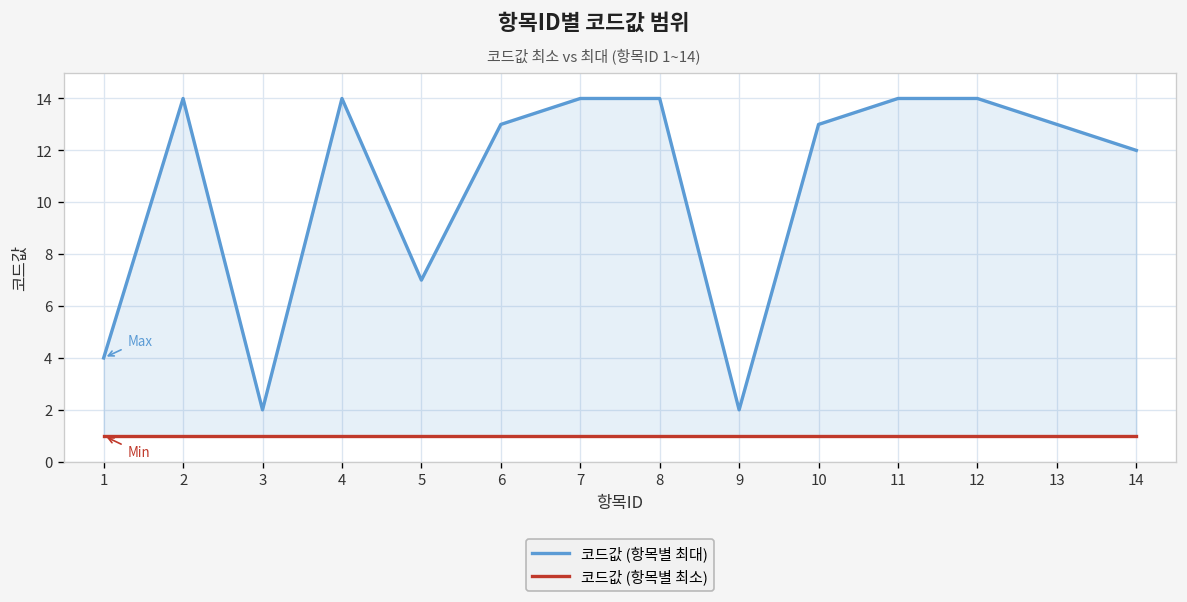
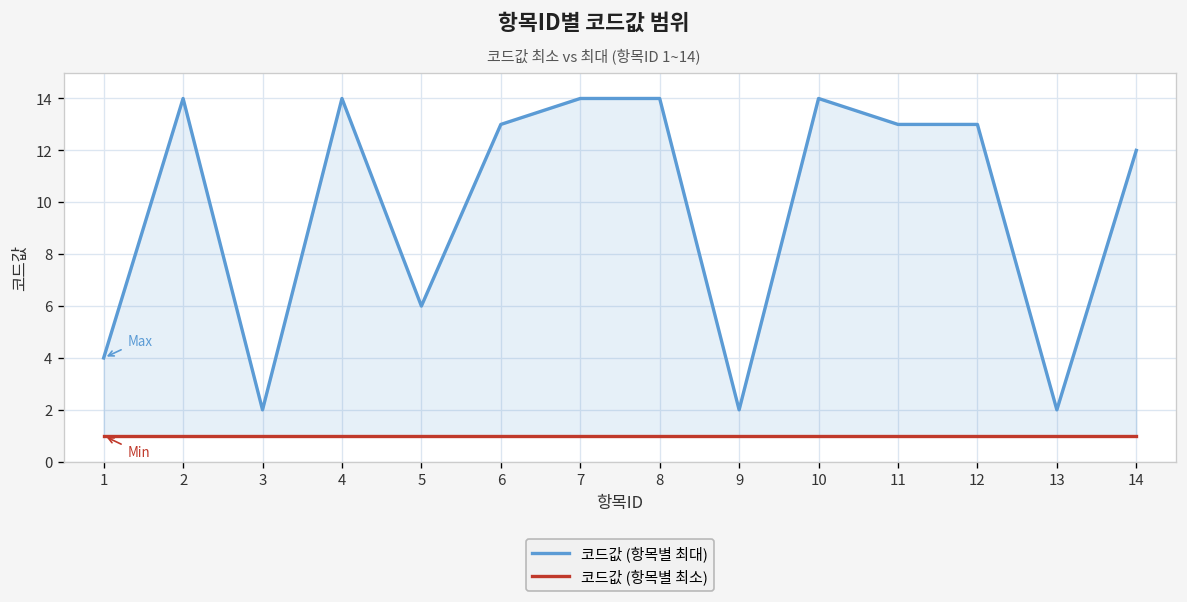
코드값 (항목별 최대), 5: 7 -> 6
코드값 (항목별 최대), 10: 13 -> 14
코드값 (항목별 최대), 11: 14 -> 13
코드값 (항목별 최대), 12: 14 -> 13
코드값 (항목별 최대), 13: 13 -> 2
